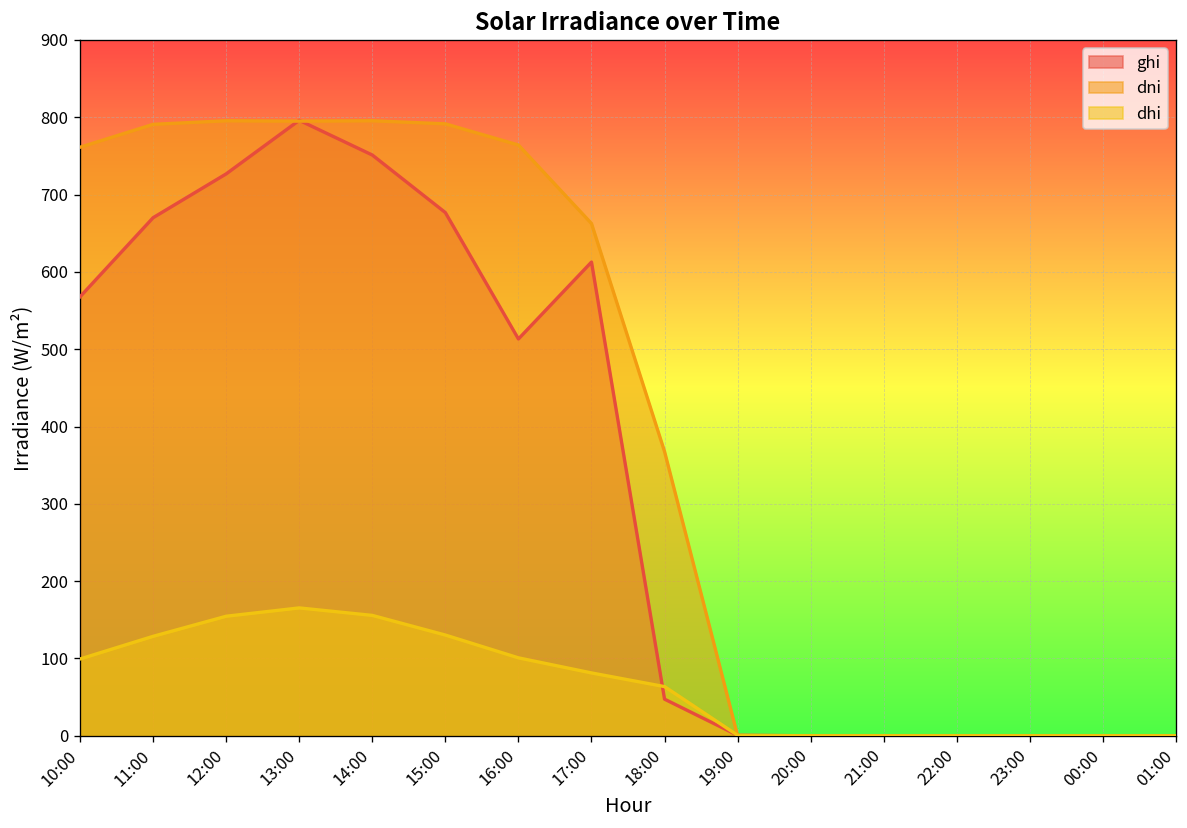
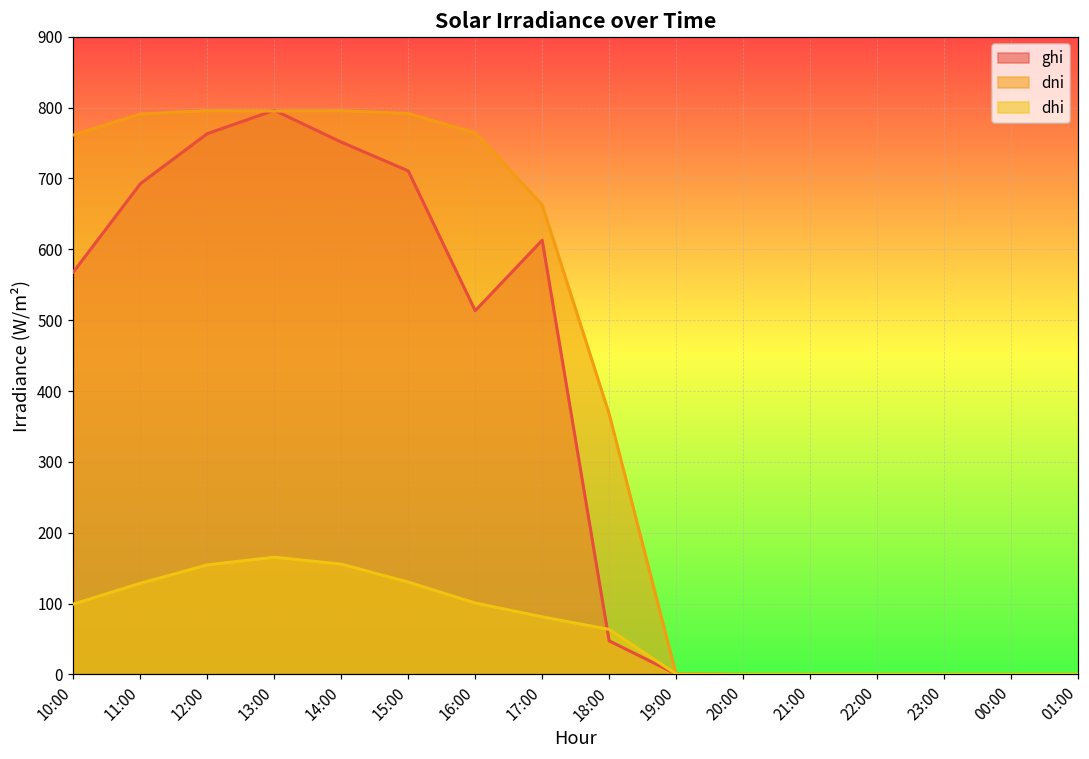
ghi, 11:00: 670 -> 690
ghi, 12:00: 730 -> 760
ghi, 15:00: 680 -> 710
